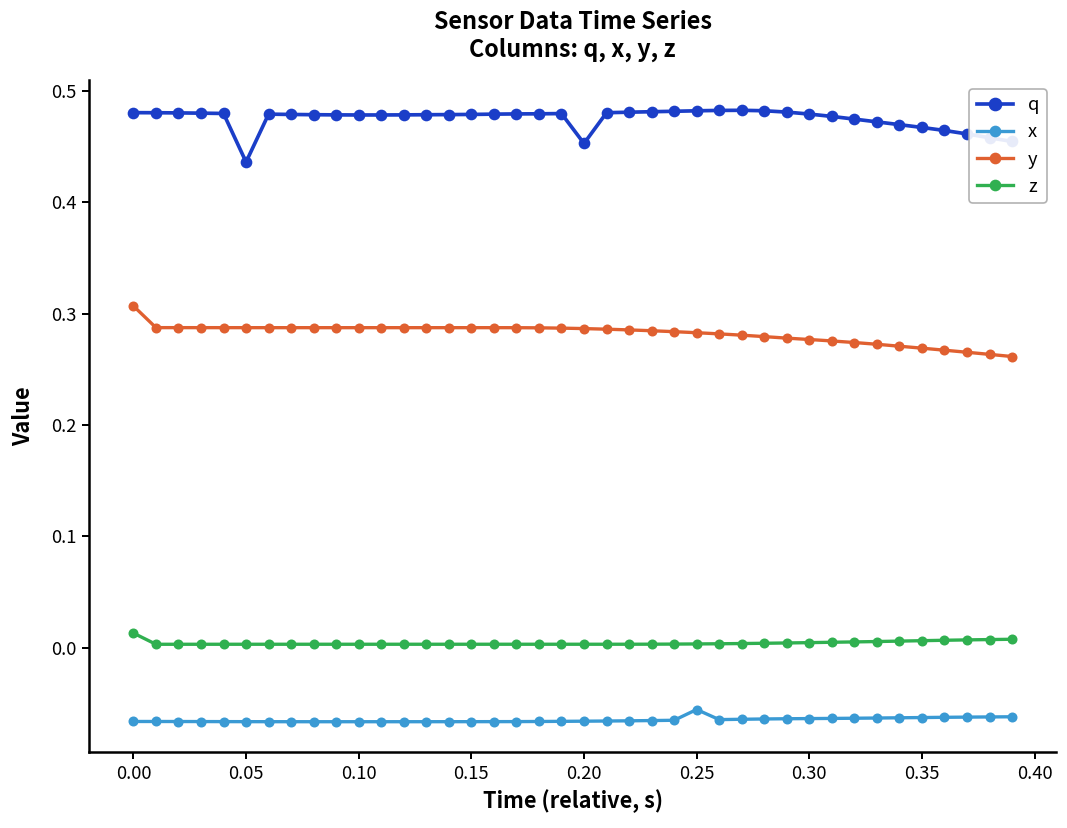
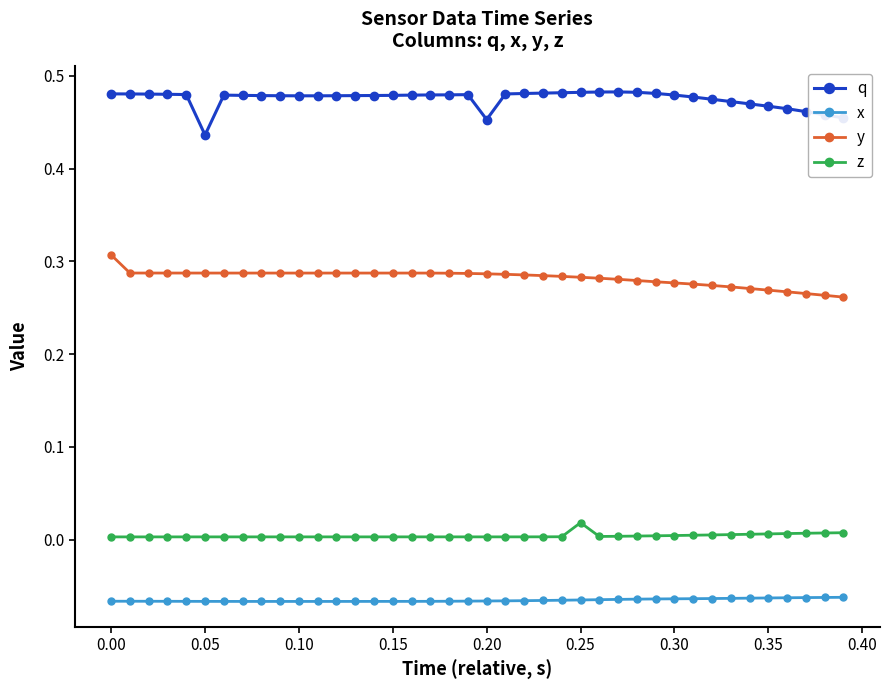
z, 0.00: 0.01 -> 0.00
x, 0.25: -0.06 -> -0.07
z, 0.25: 0.00 -> 0.02
